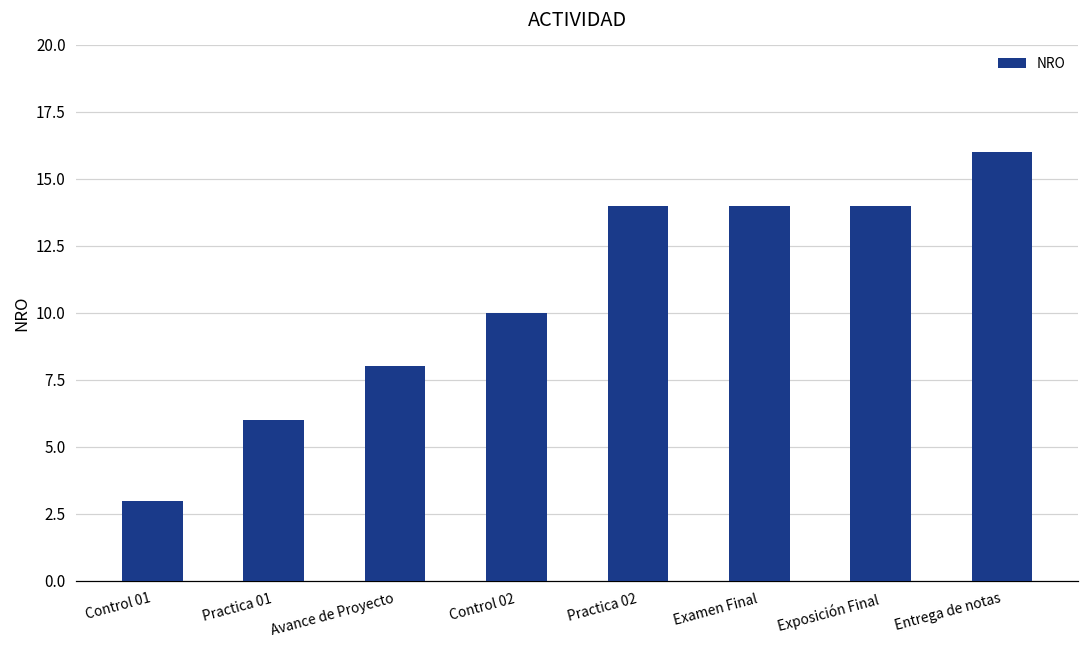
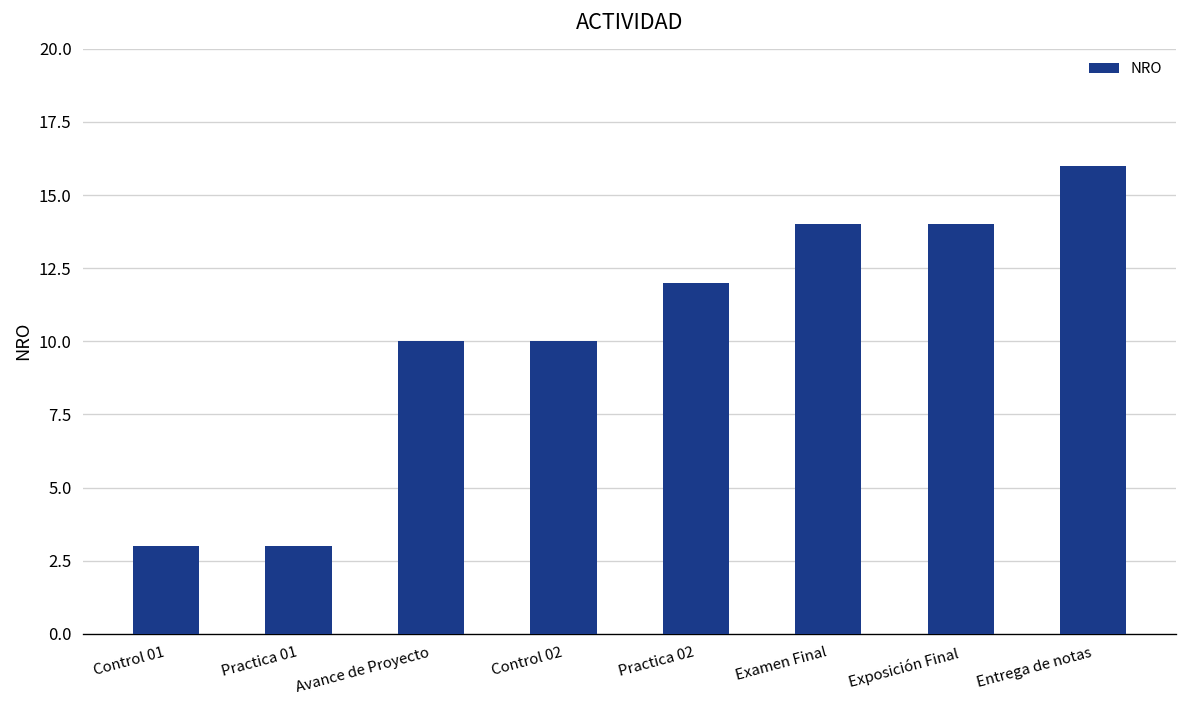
Practica 01: 6 -> 3
Avance de Proyecto: 8 -> 10
Practica 02: 14 -> 12
